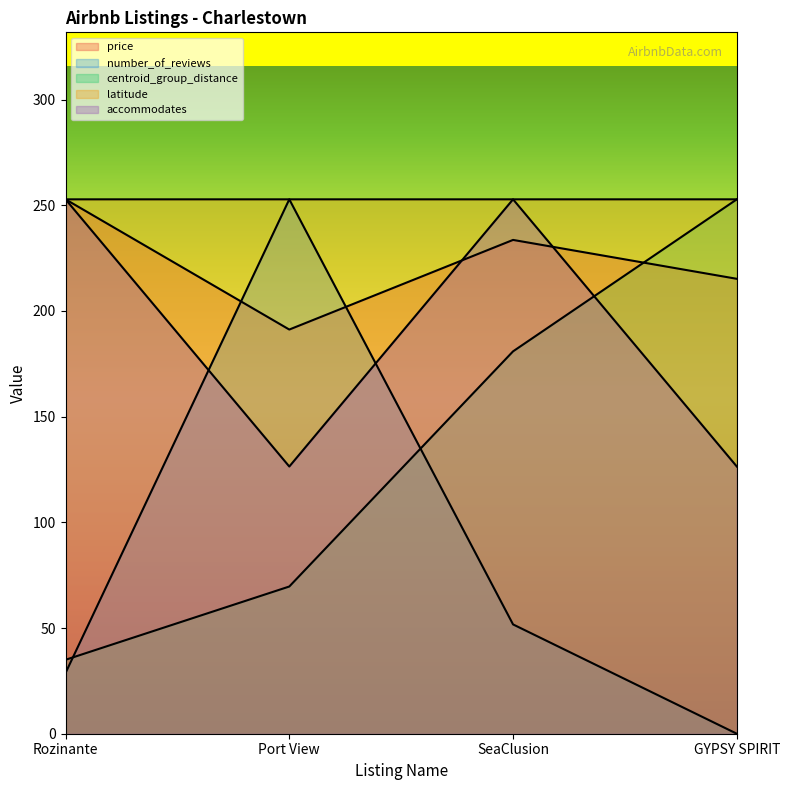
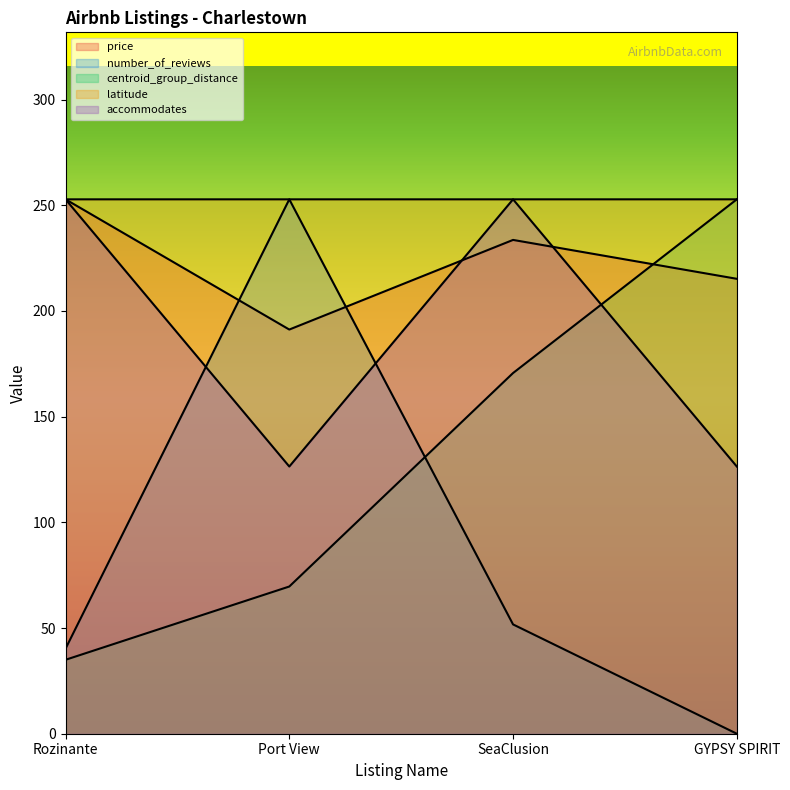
number_of_reviews, Rozinante: 29 -> 40
centroid_group_distance, SeaClusion: 181 -> 171
